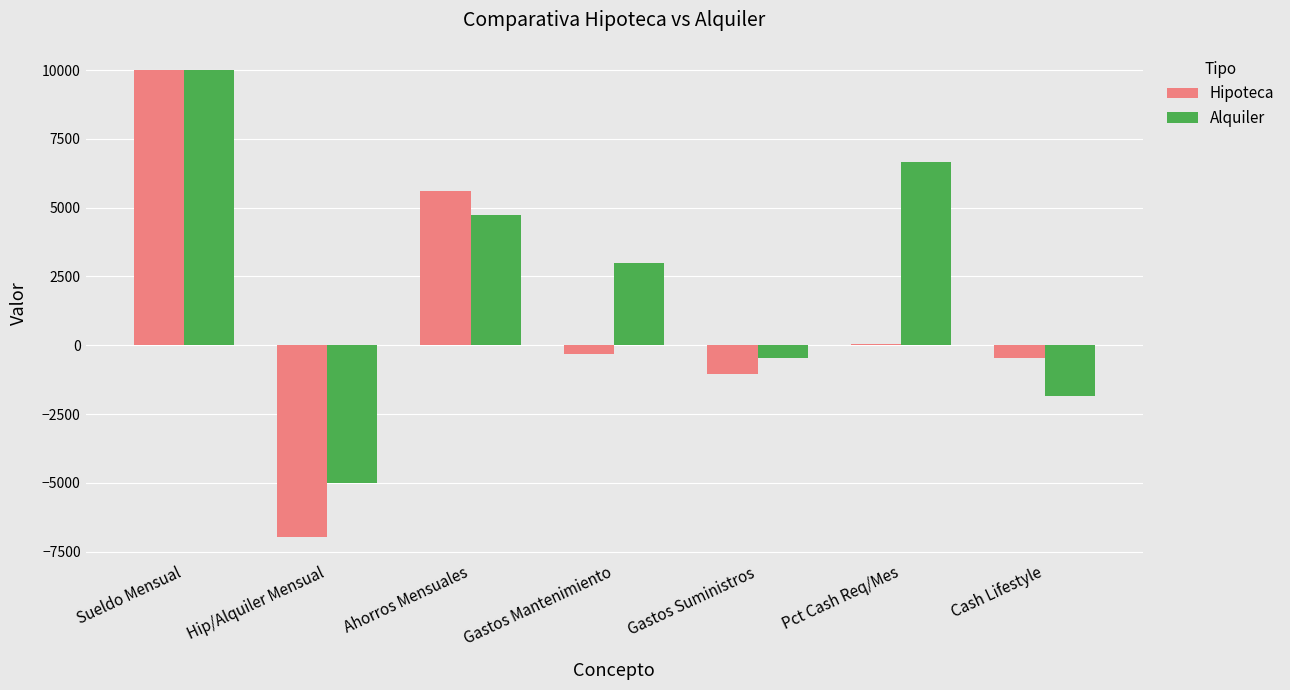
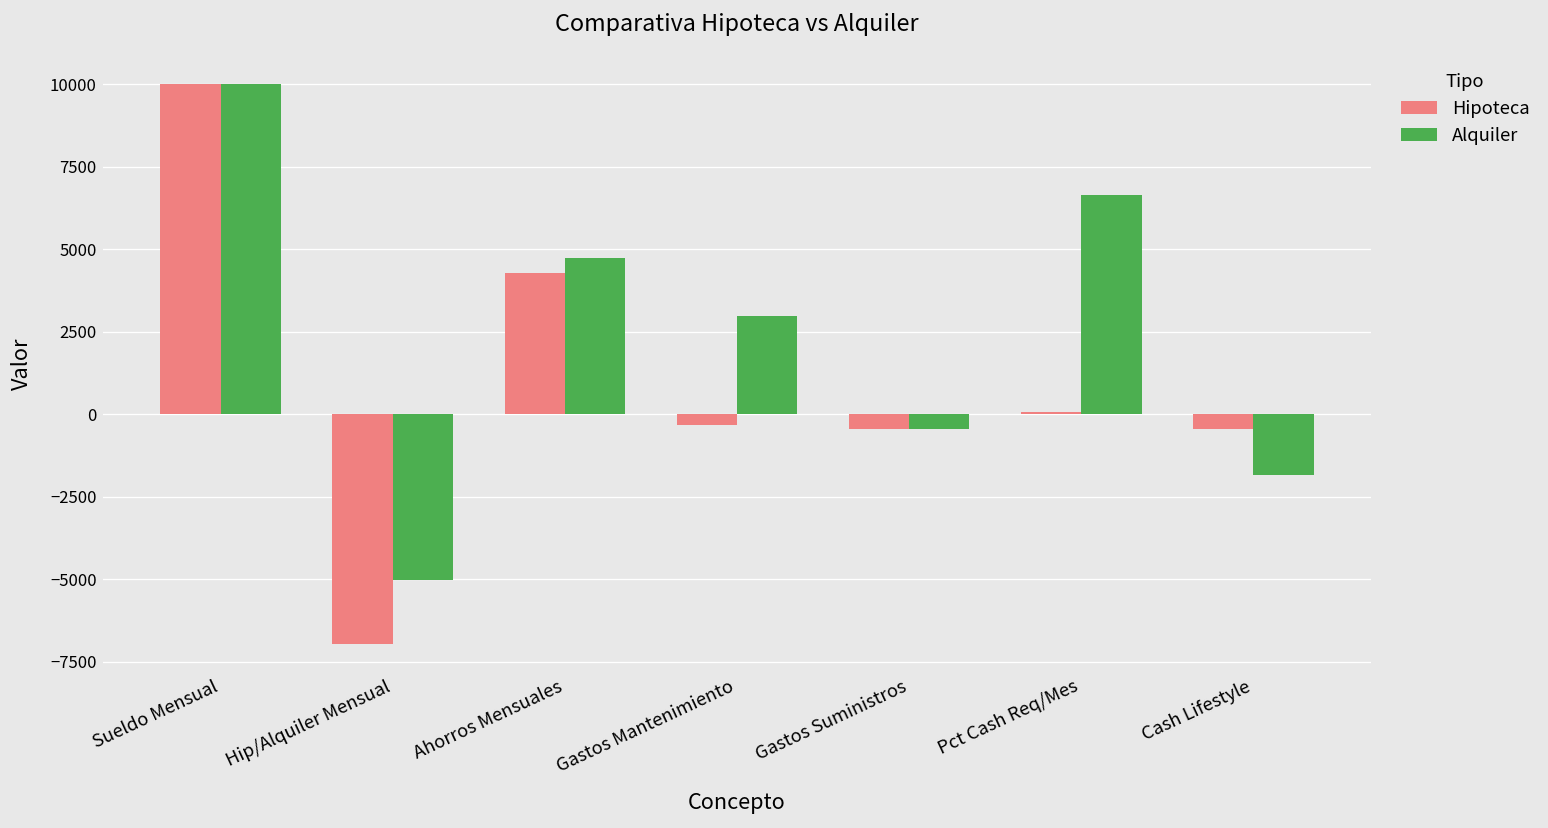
Hipoteca, Ahorros Mensuales: 5600 -> 4300
Hipoteca, Gastos Suministros: -1000 -> -500
